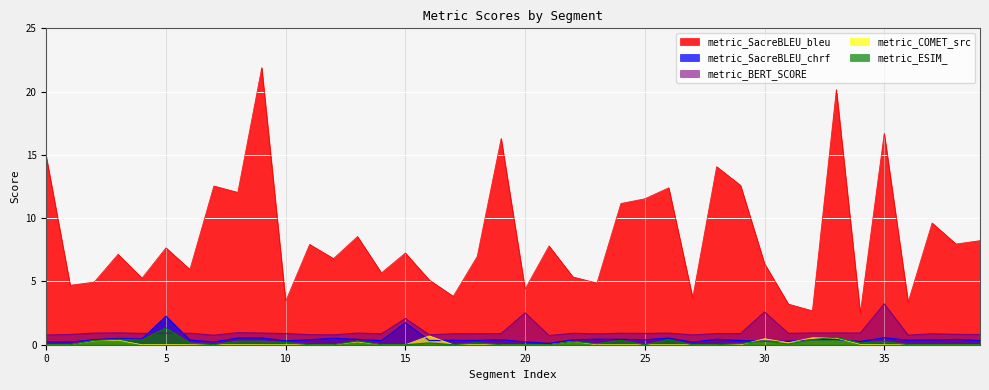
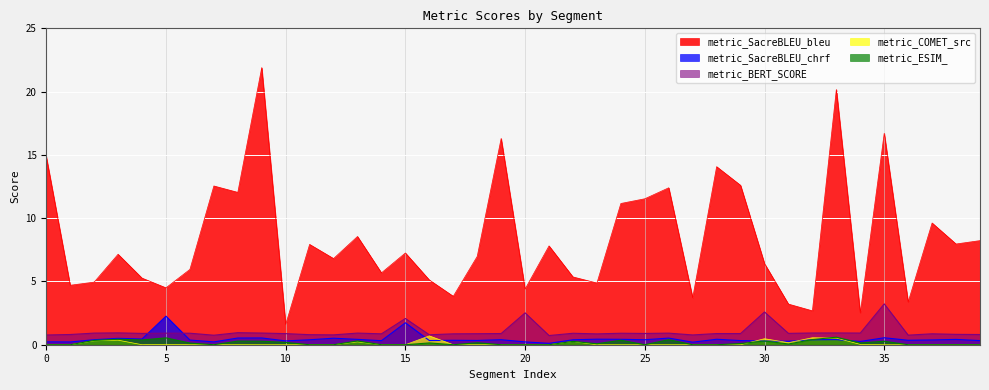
metric_SacreBLEU_bleu, 5: 7.7 -> 4.5
metric_ESIM_, 5: 1.3 -> 0.5
metric_SacreBLEU_bleu, 10: 3.4 -> 1.6
